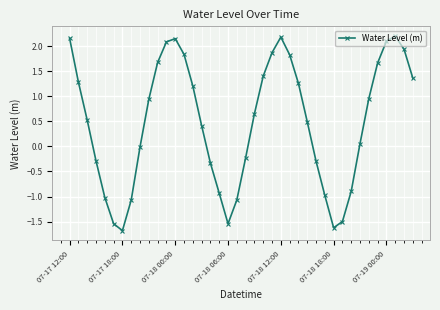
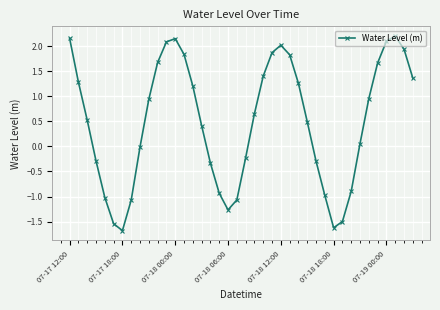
07-18 06:00: -1.5 -> -1.3
07-18 12:00: 2.2 -> 2.0
